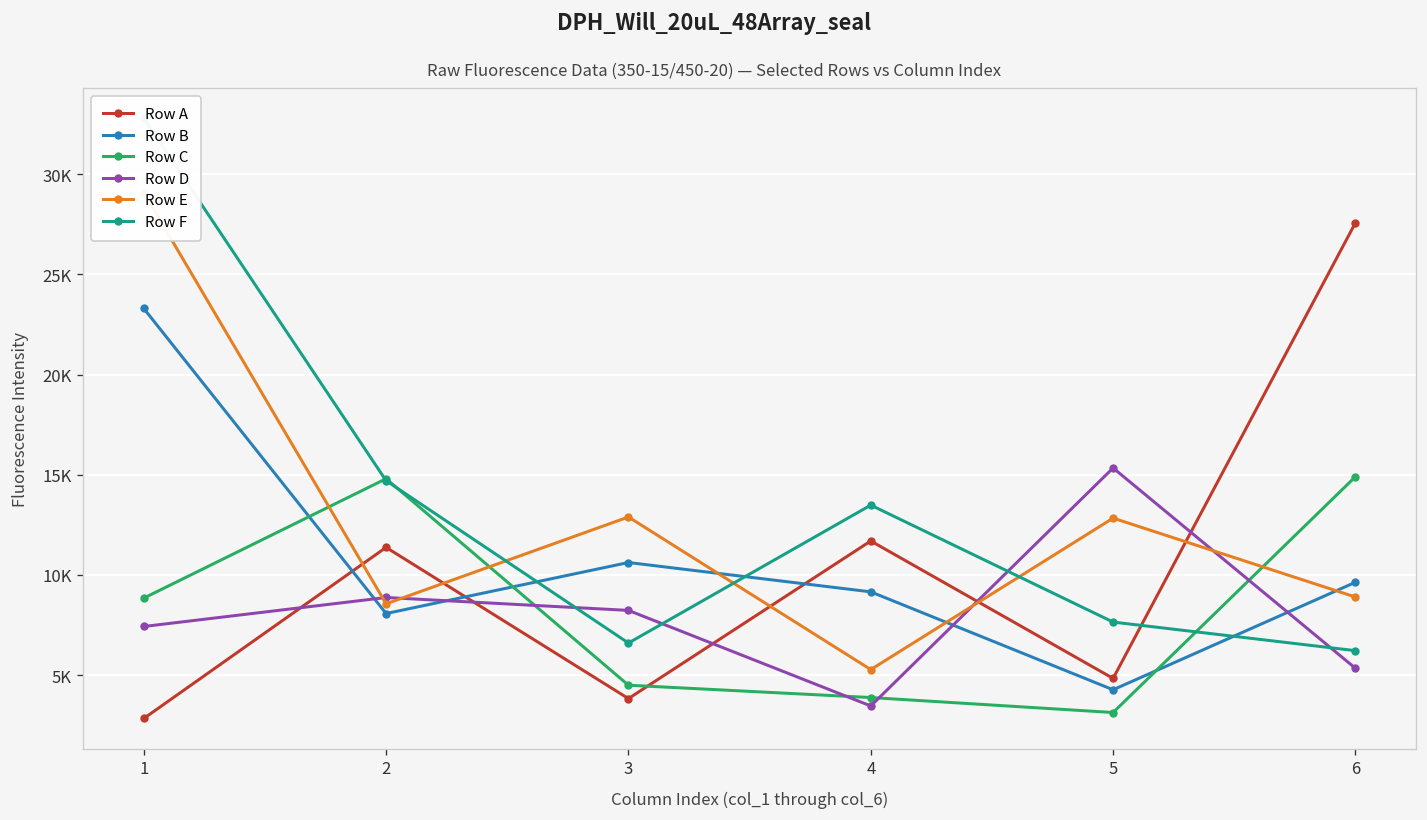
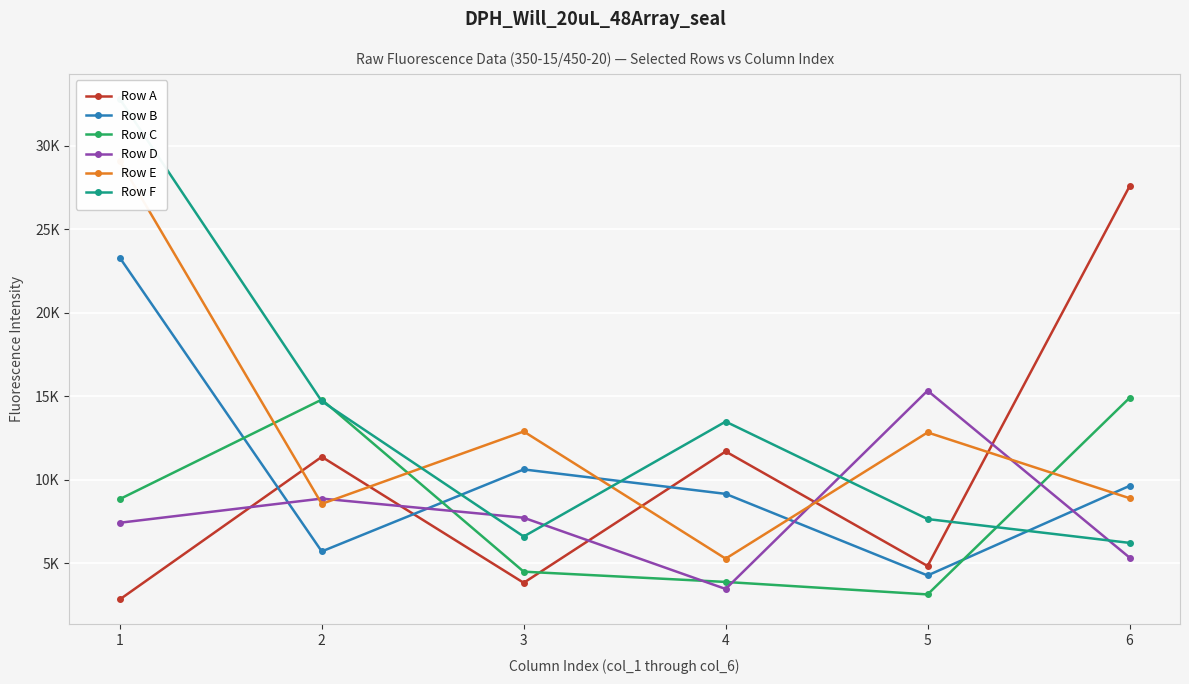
Row B, 2: 8100 -> 5700
Row D, 3: 8200 -> 7700
